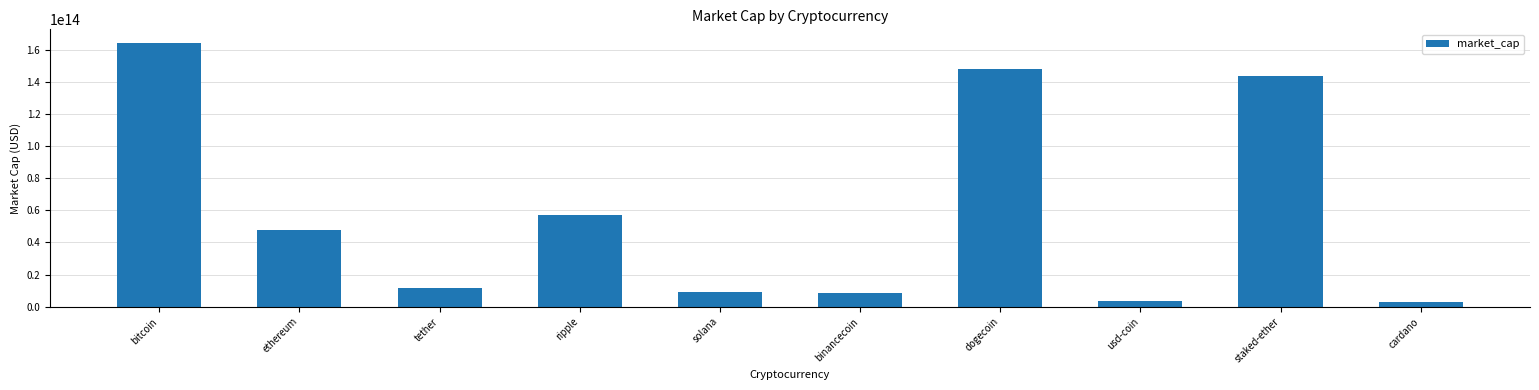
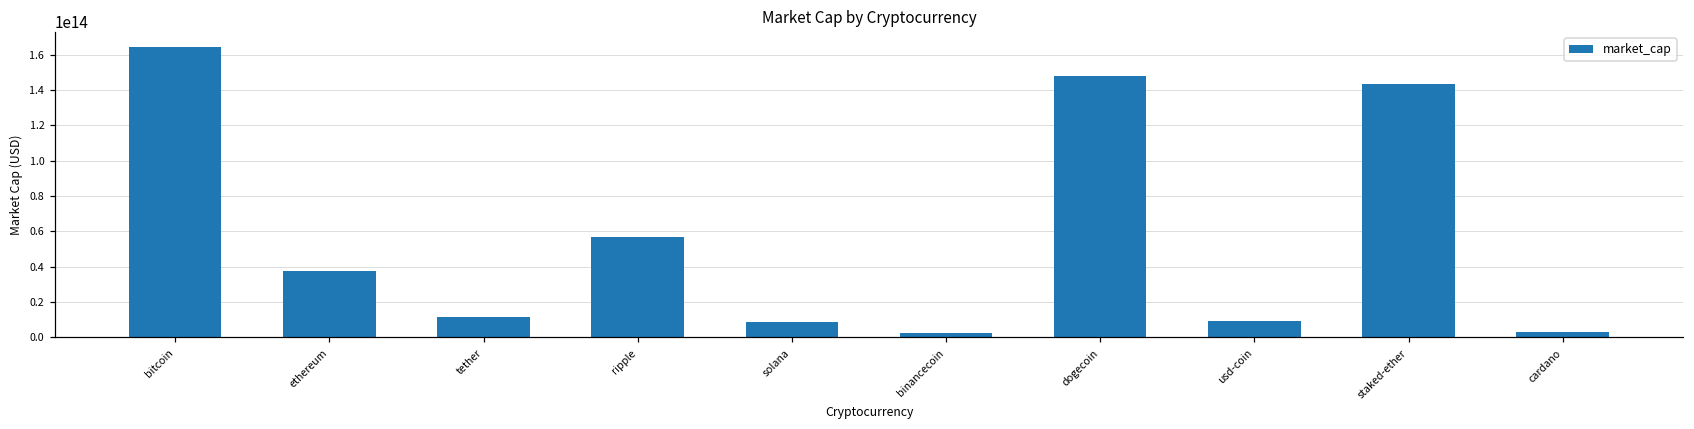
ethereum: 48000000000000 -> 38000000000000
binancecoin: 8000000000000 -> 3000000000000
usd-coin: 3000000000000 -> 9000000000000
